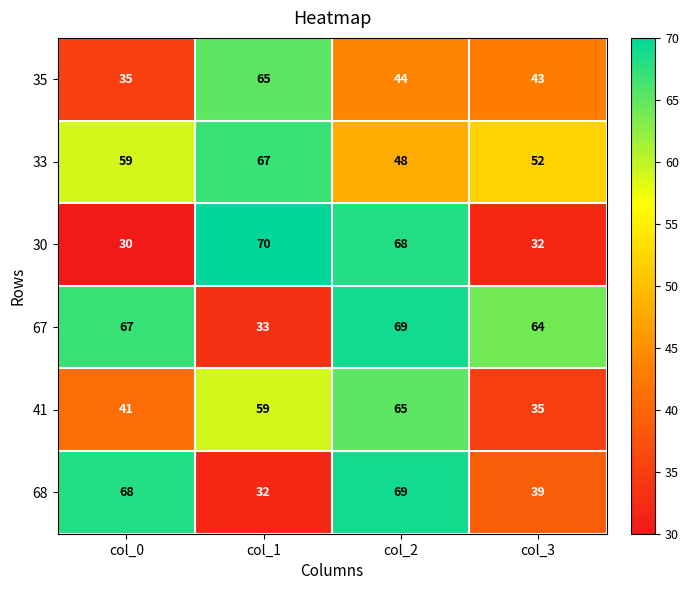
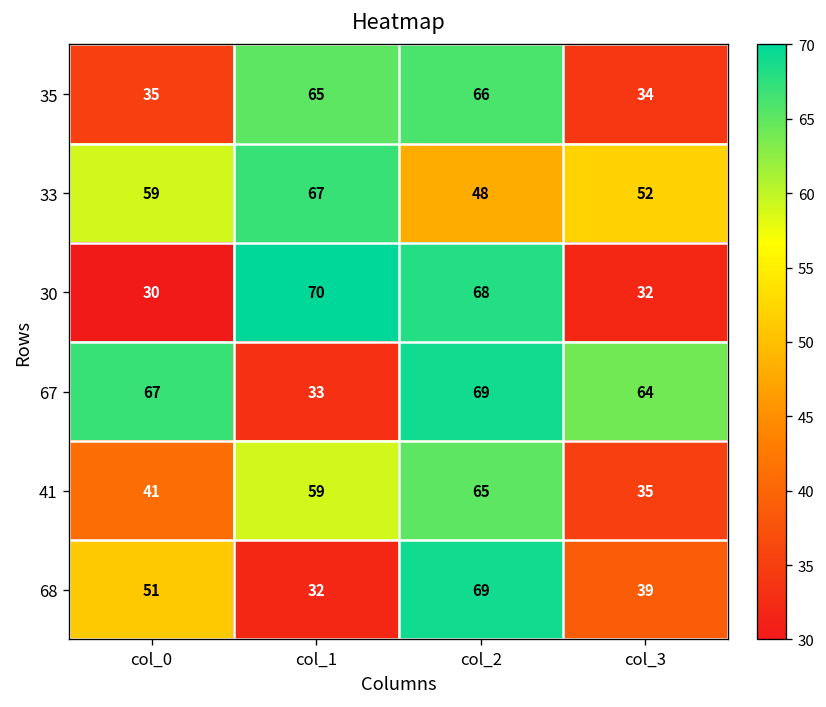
35, col_2: 44 -> 66
35, col_3: 43 -> 34
68, col_0: 68 -> 51
